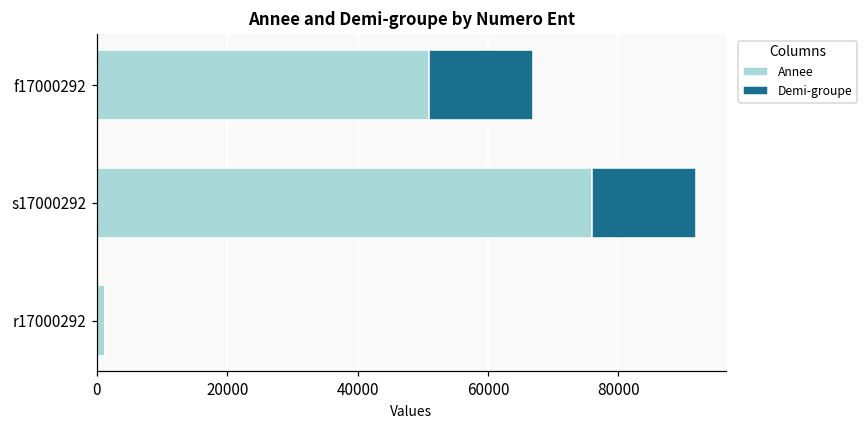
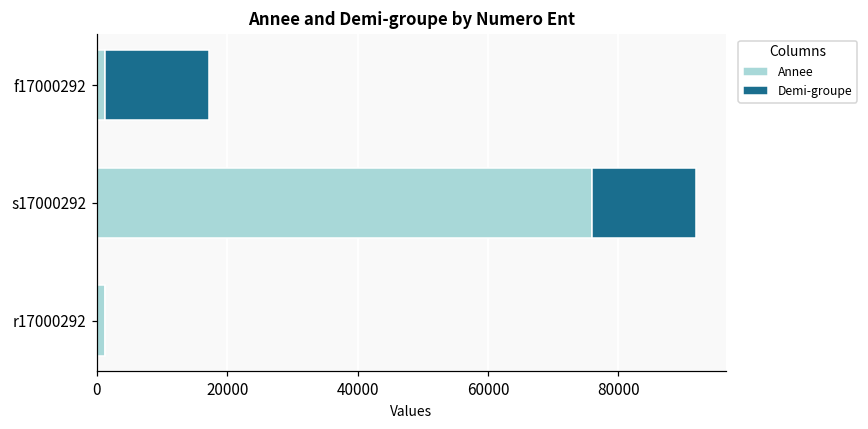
Annee, f17000292: 51000 -> 1000
